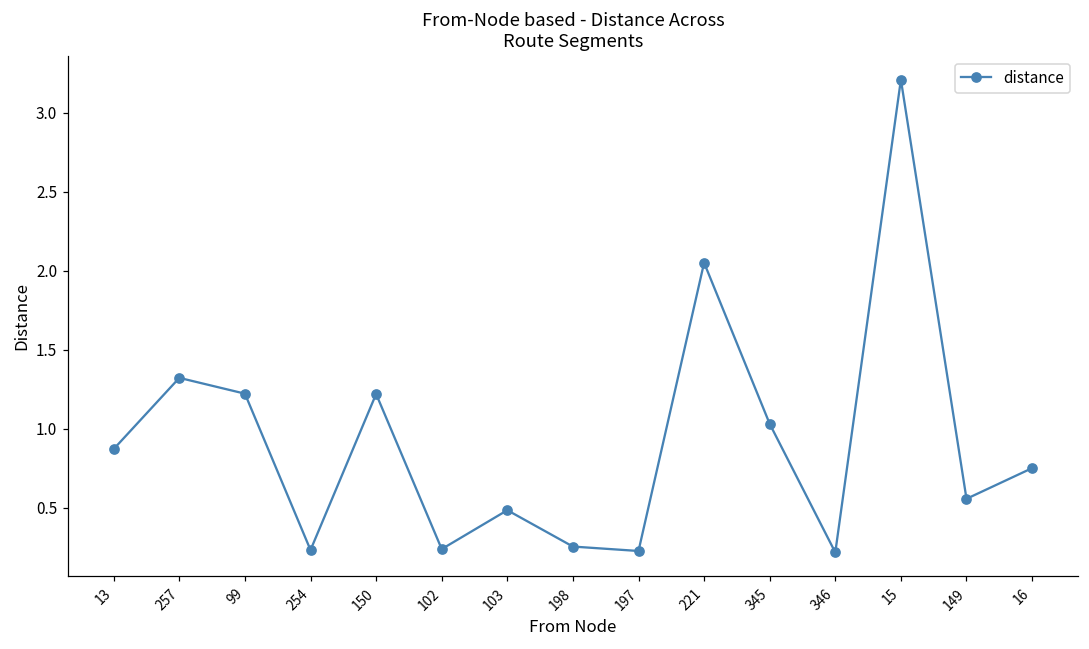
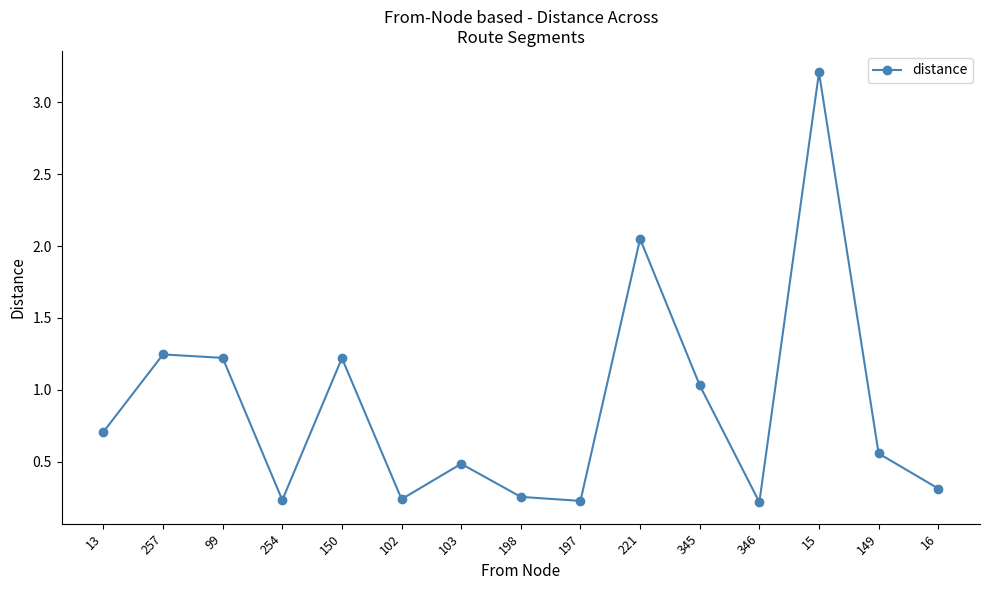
13: 0.87 -> 0.71
257: 1.32 -> 1.25
16: 0.75 -> 0.31
